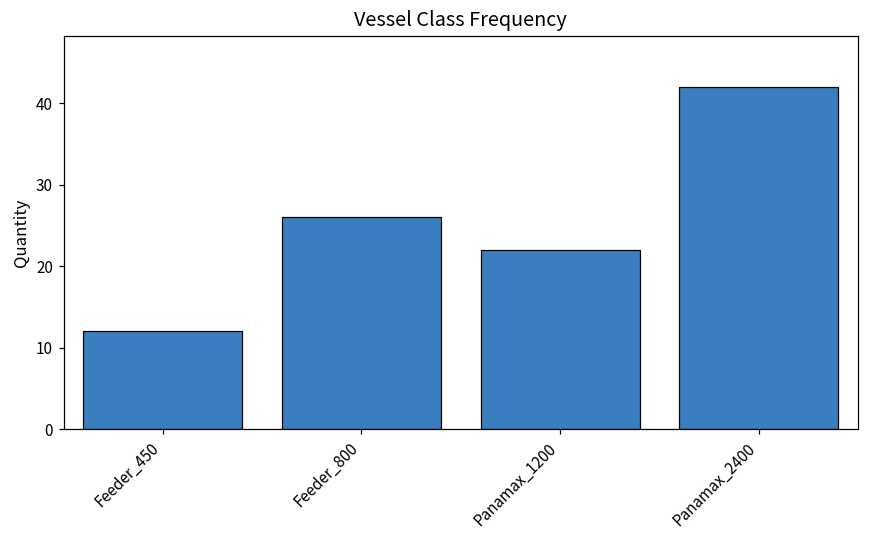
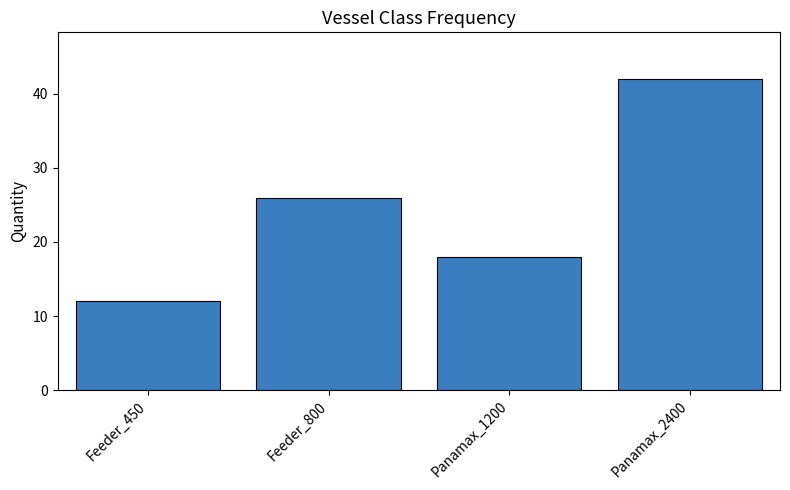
Panamax_1200: 22 -> 18
